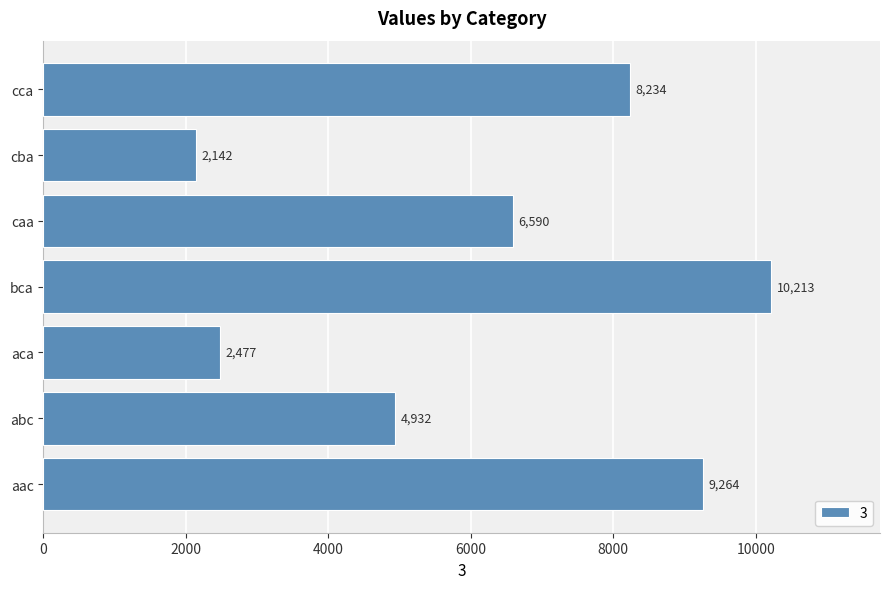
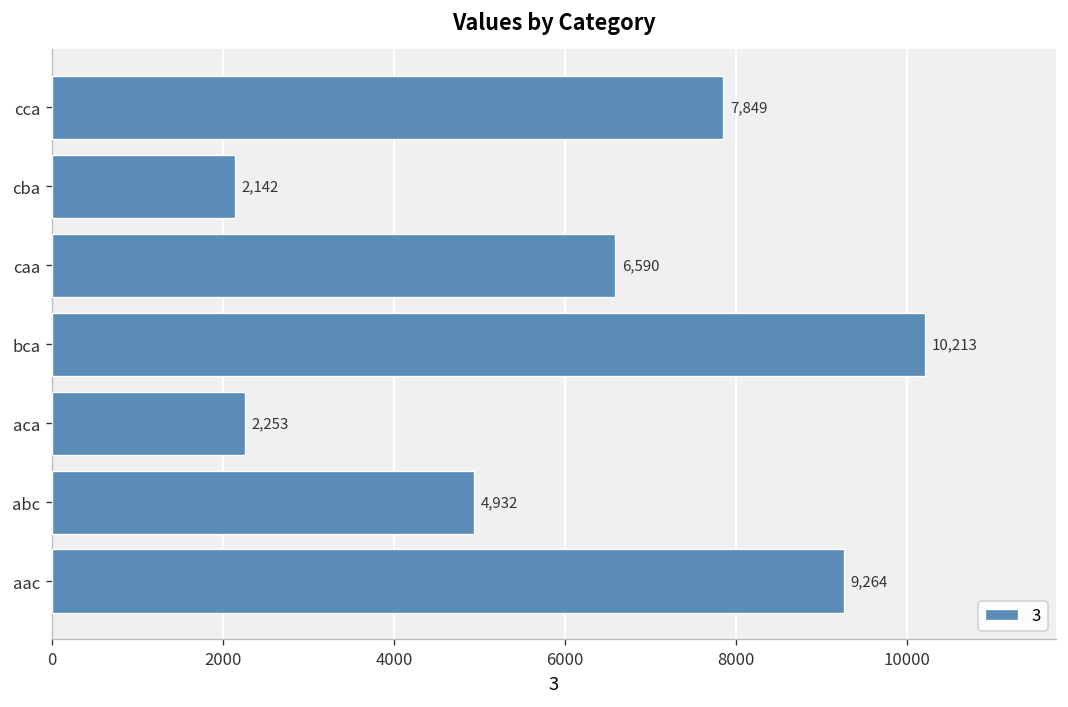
cca: 8,234 -> 7,849
aca: 2,477 -> 2,253
